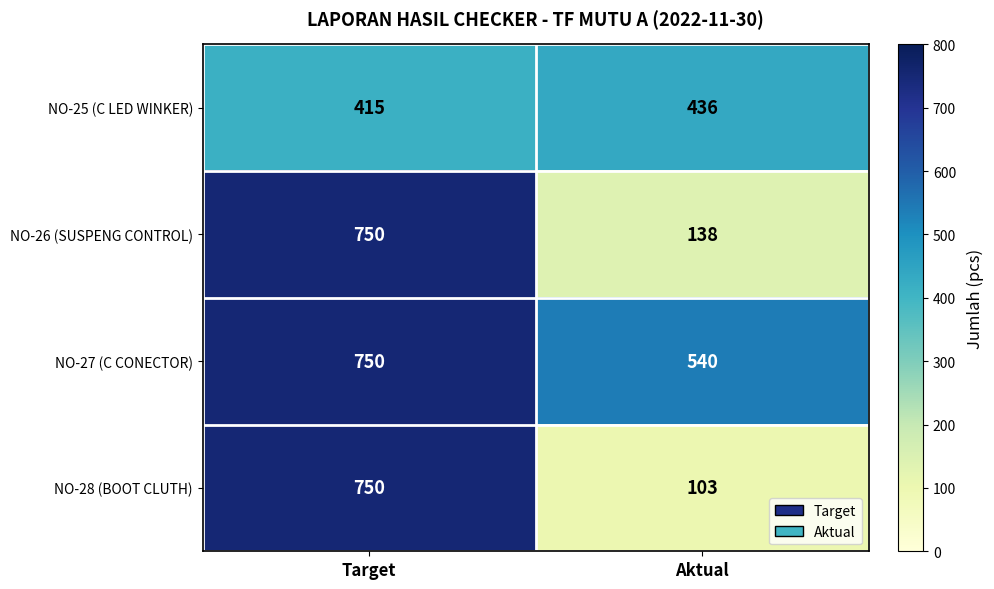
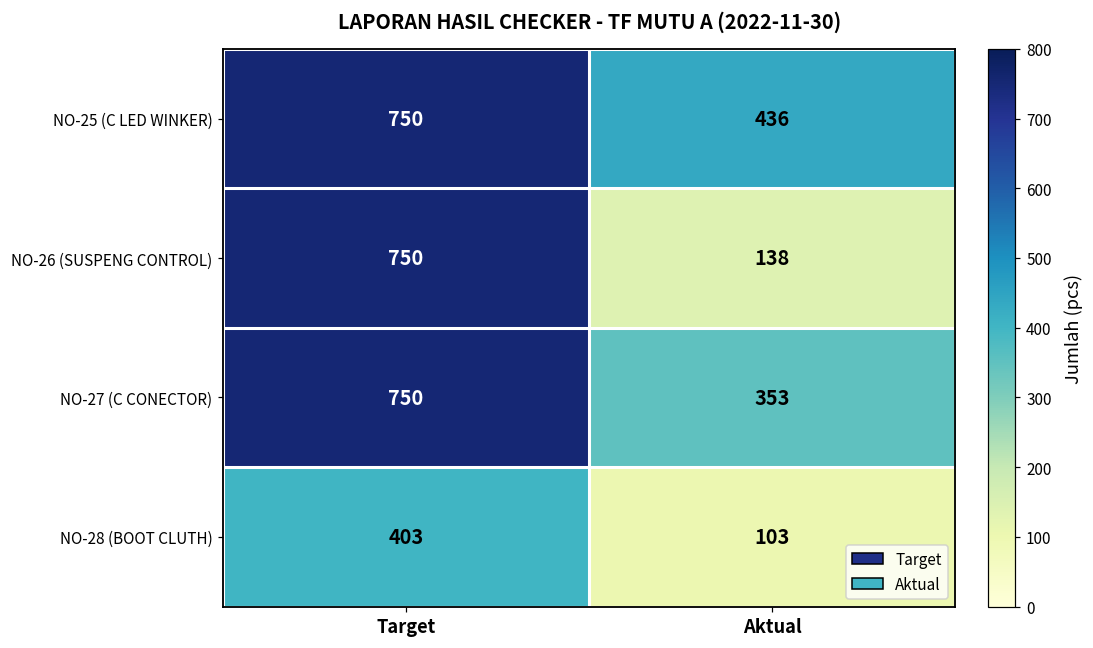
NO-25 (C LED WINKER), Target: 415 -> 750
NO-27 (C CONECTOR), Aktual: 540 -> 353
NO-28 (BOOT CLUTH), Target: 750 -> 403
